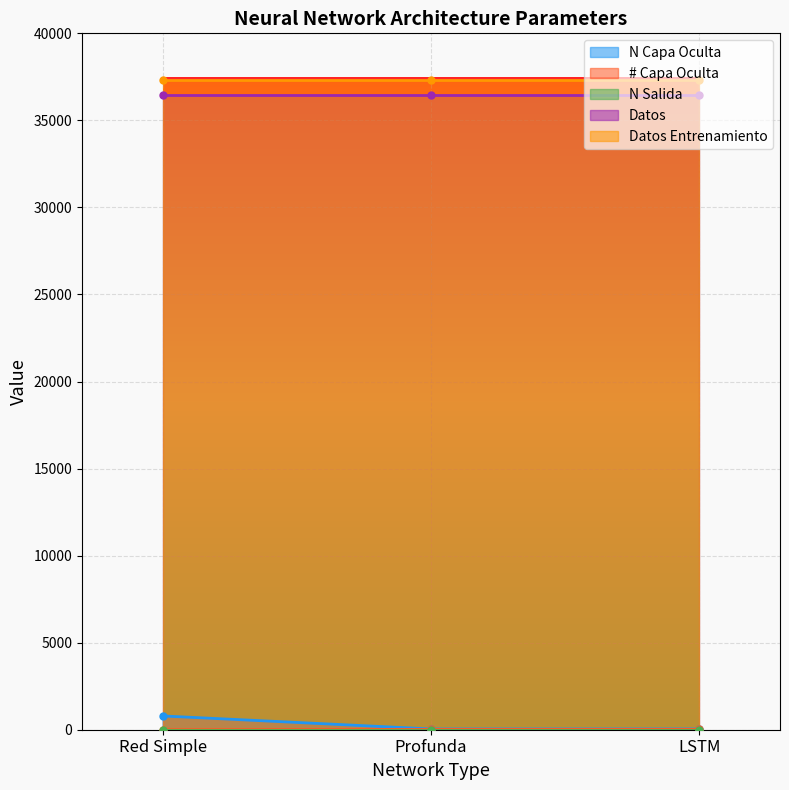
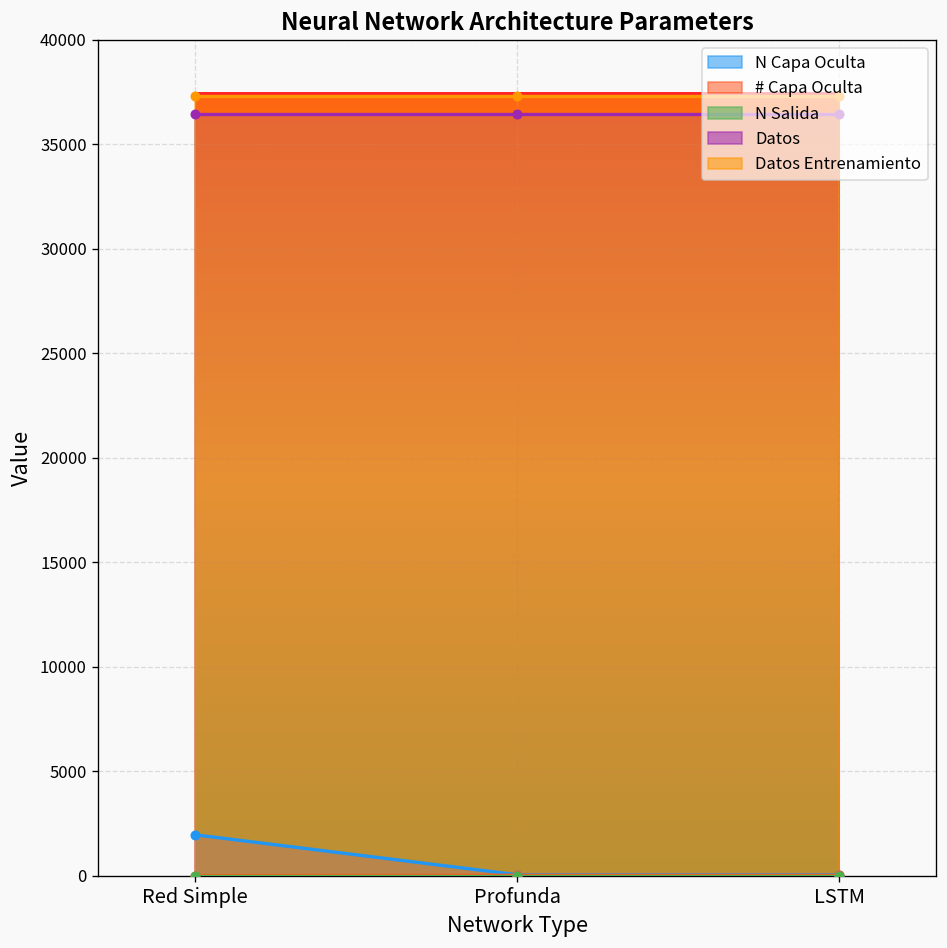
N Capa Oculta, Red Simple: 800 -> 2000
